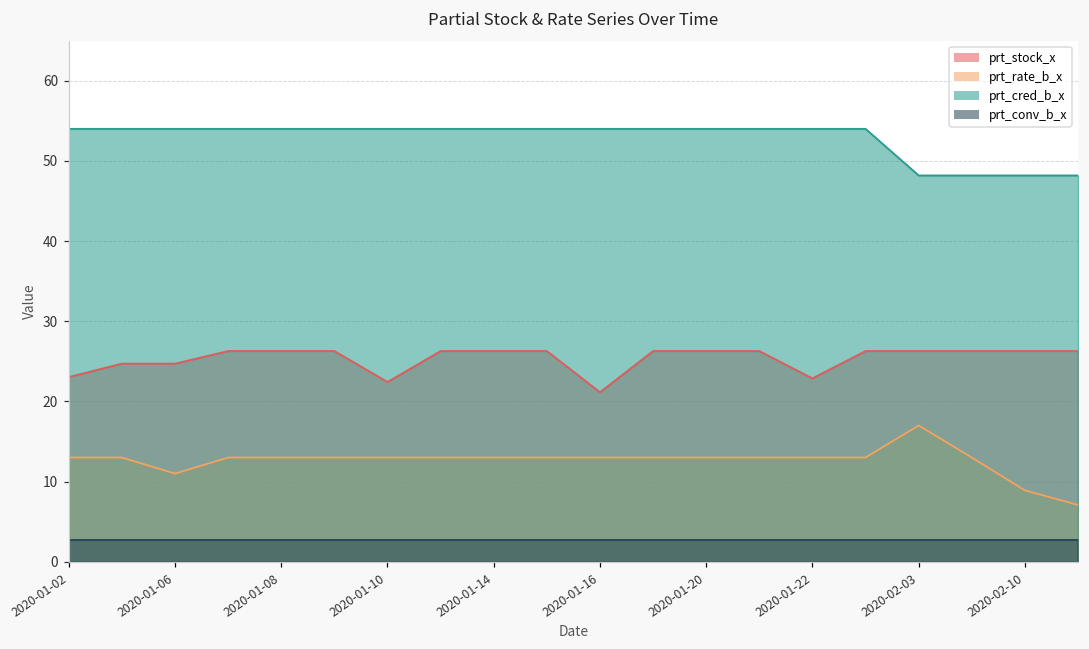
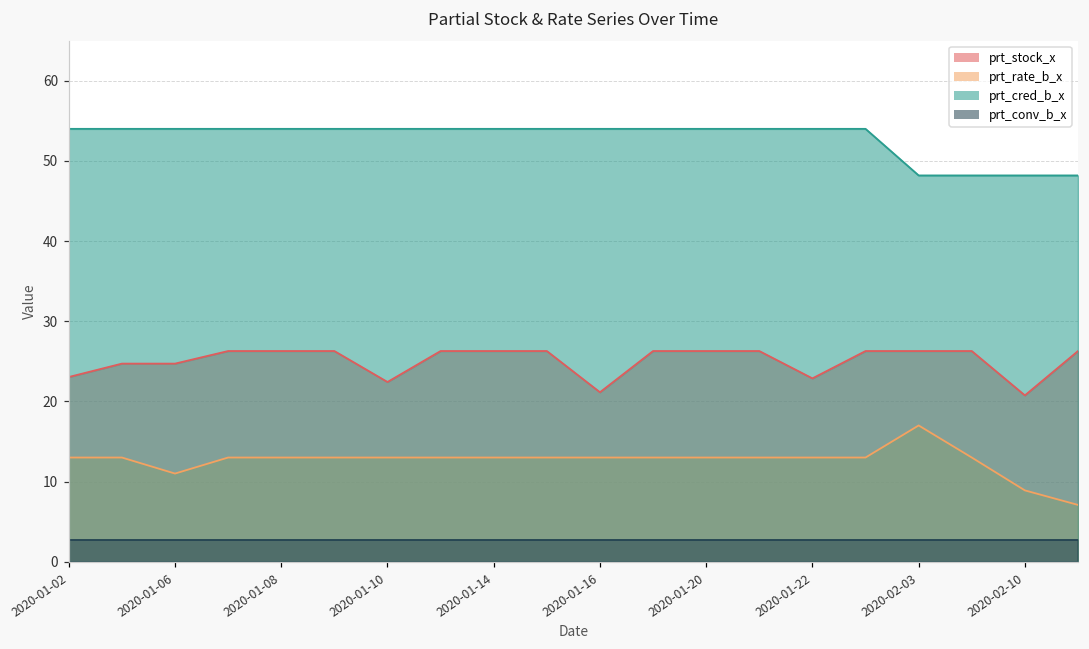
prt_stock_x, 2020-02-10: 26 -> 21
